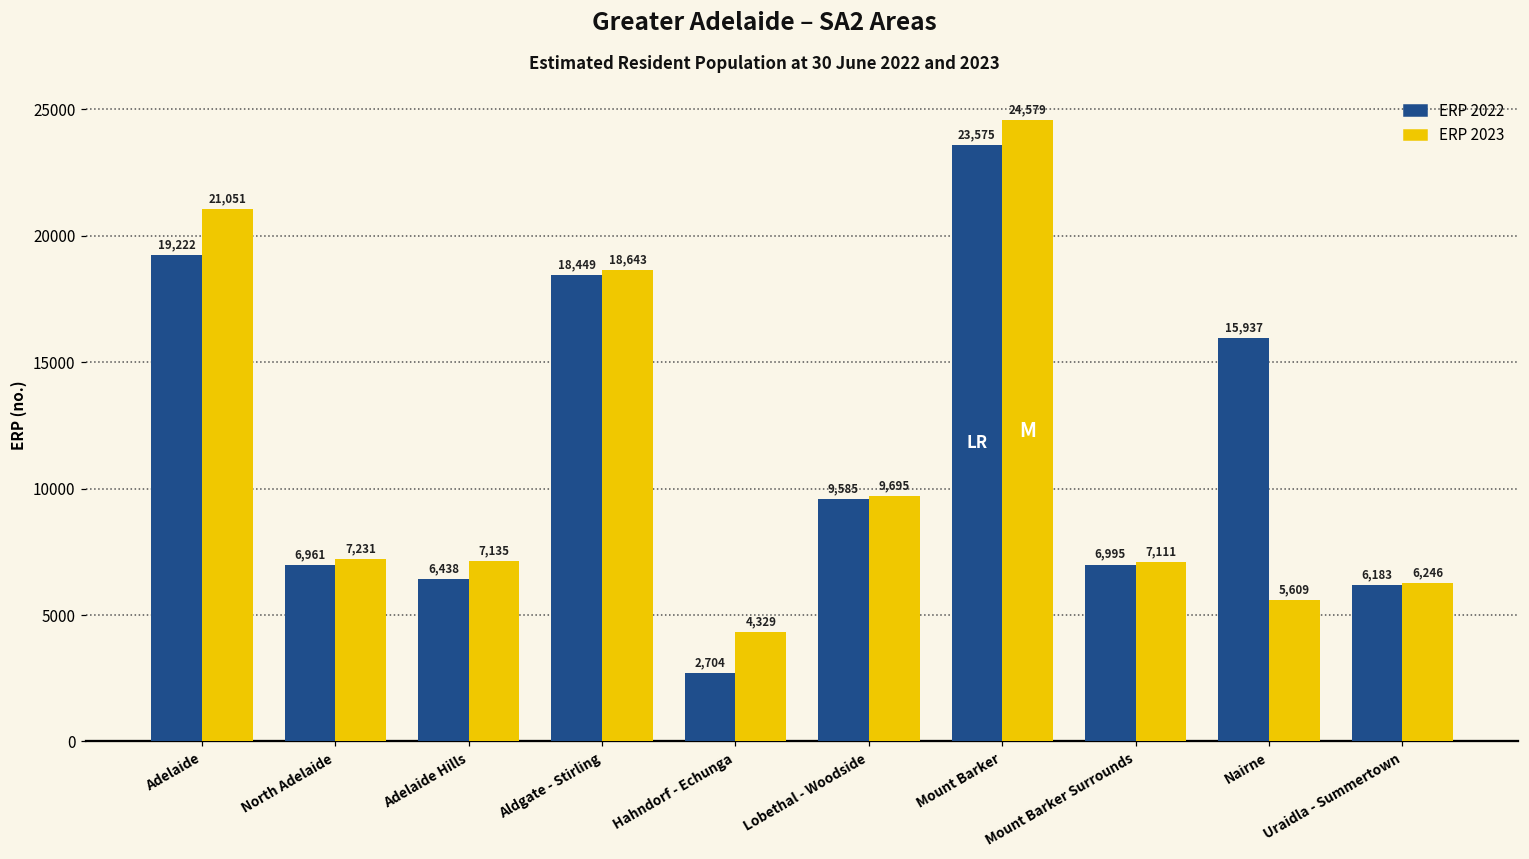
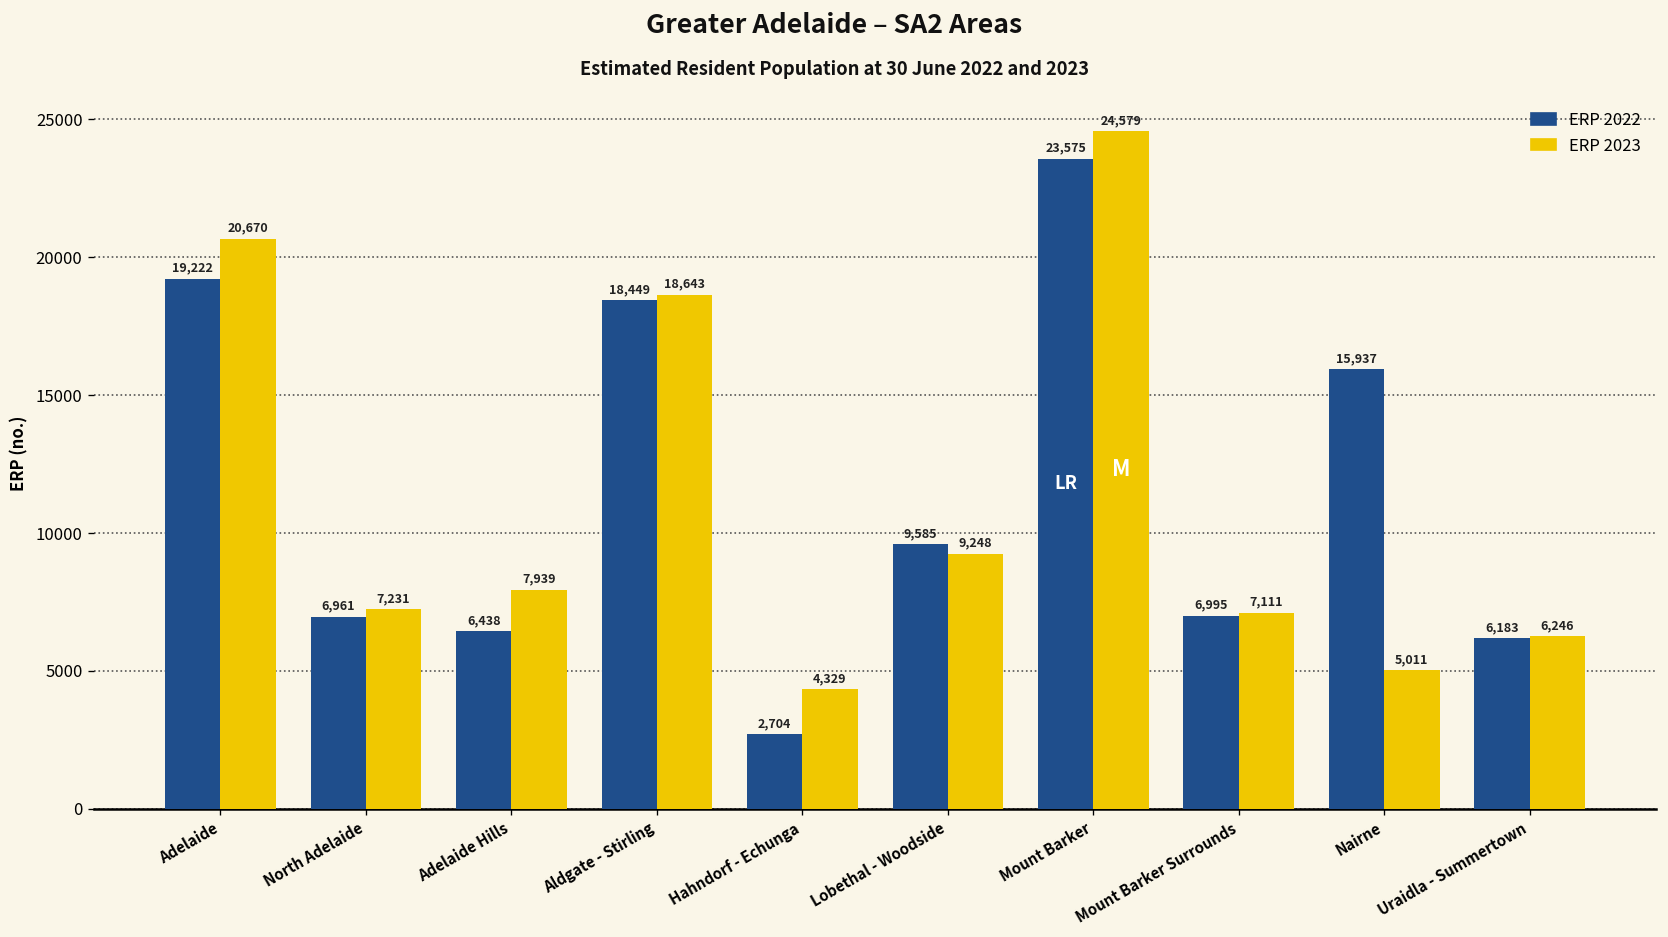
ERP 2023, Adelaide: 21,051 -> 20,670
ERP 2023, Adelaide Hills: 7,135 -> 7,939
ERP 2023, Lobethal - Woodside: 9,695 -> 9,248
ERP 2023, Nairne: 5,609 -> 5,011
